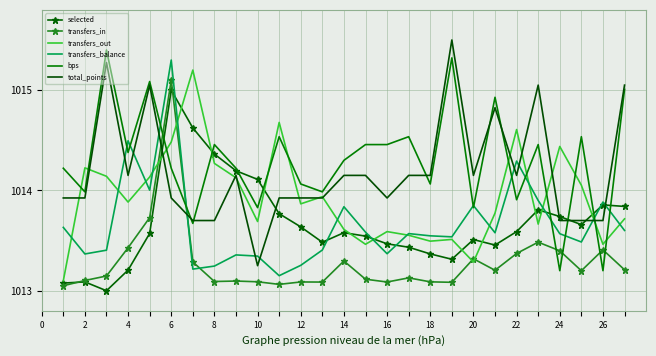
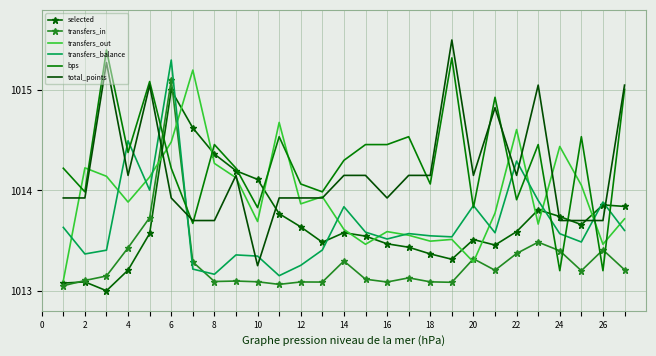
transfers_balance, 8: 1013.25 -> 1013.16
transfers_balance, 16: 1013.37 -> 1013.52
